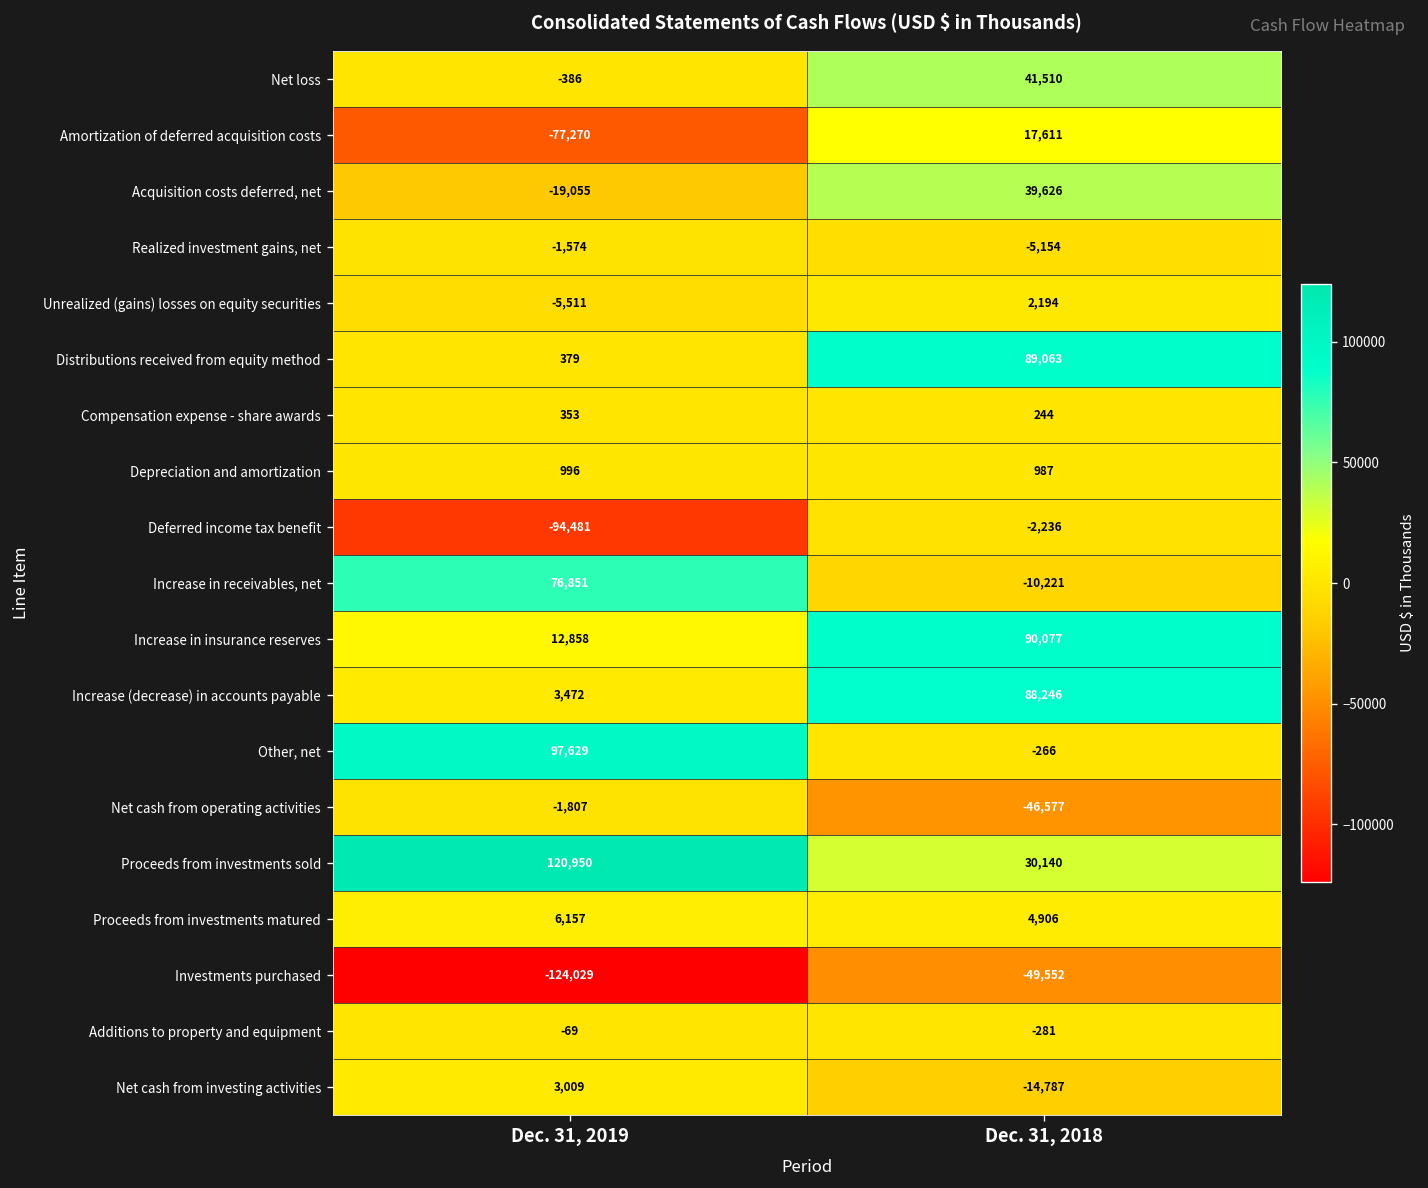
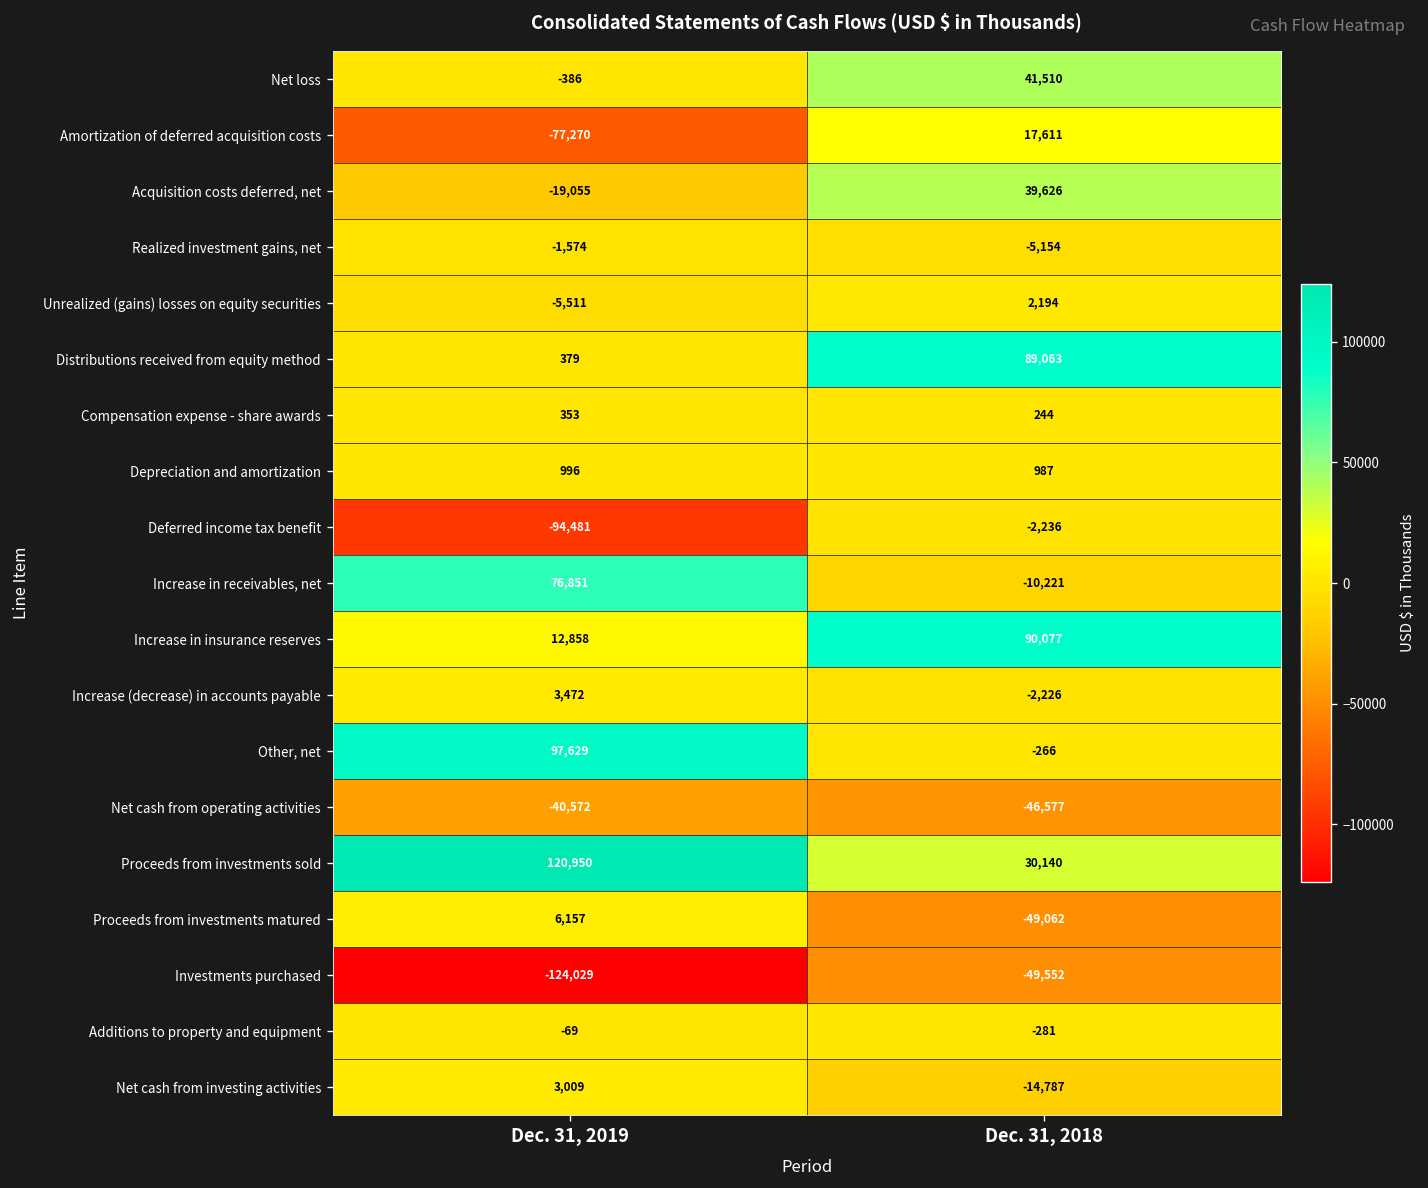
Increase (decrease) in accounts payable, Dec. 31, 2018: 88,246 -> -2,226
Net cash from operating activities, Dec. 31, 2019: -1,807 -> -40,572
Proceeds from investments matured, Dec. 31, 2018: 4,906 -> -49,062
